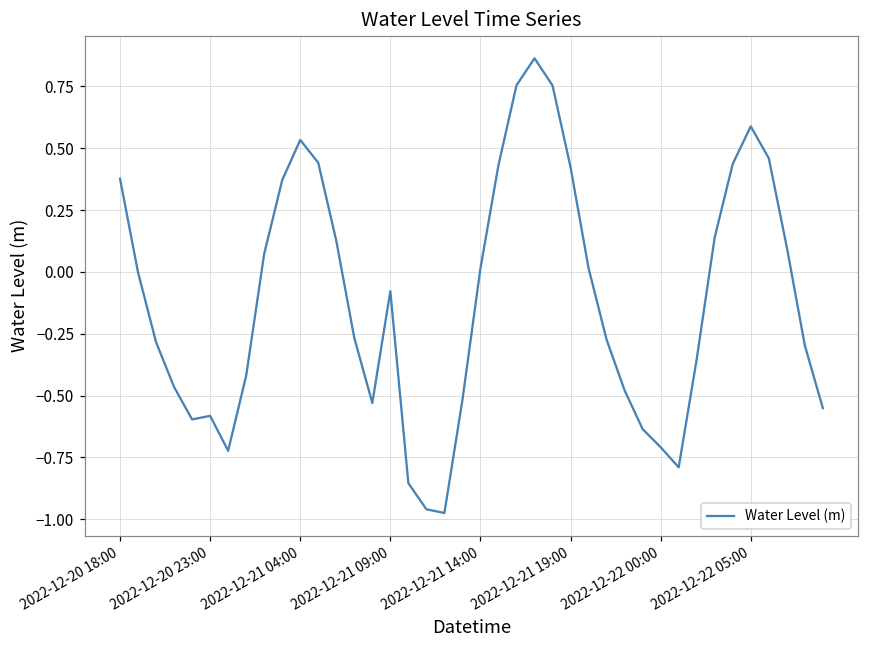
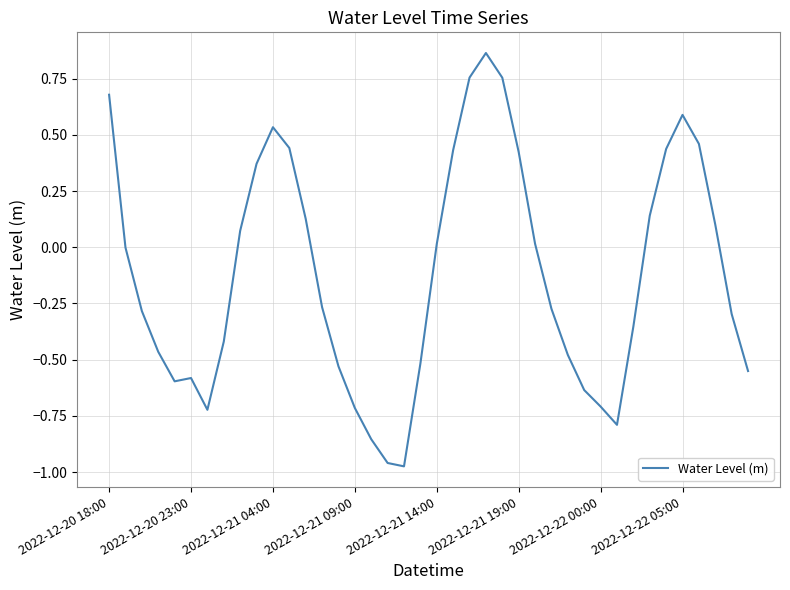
2022-12-20 18:00: 0.38 -> 0.68
2022-12-21 09:00: -0.08 -> -0.72
